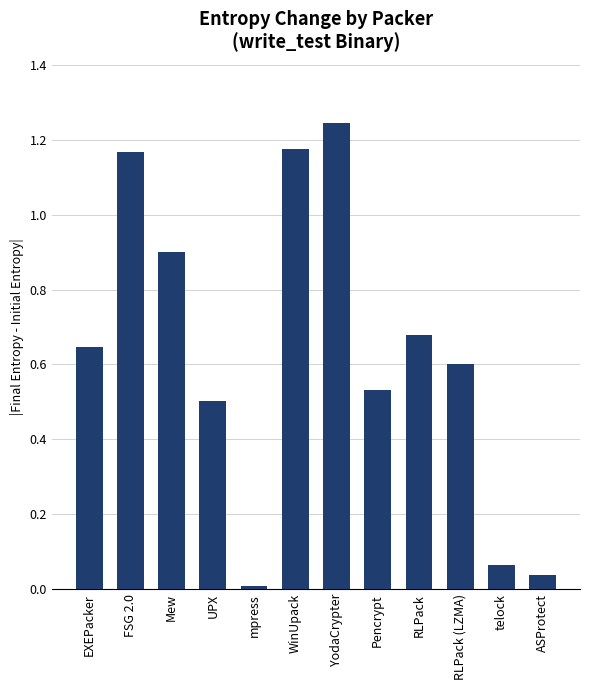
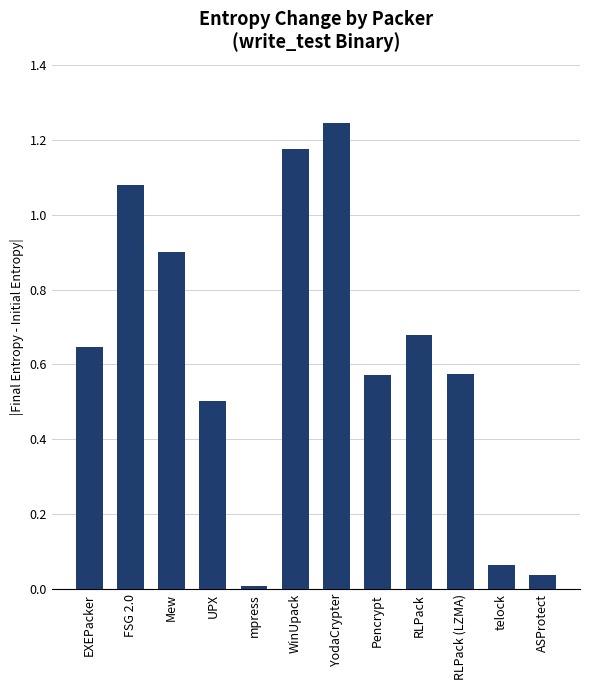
FSG 2.0: 1.17 -> 1.08
Pencrypt: 0.53 -> 0.57
RLPack (LZMA): 0.60 -> 0.58
